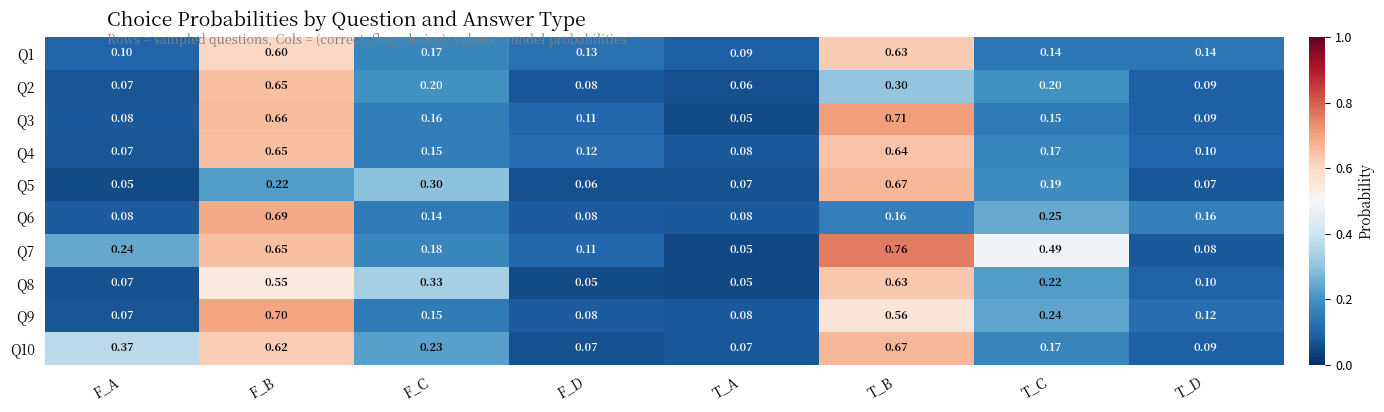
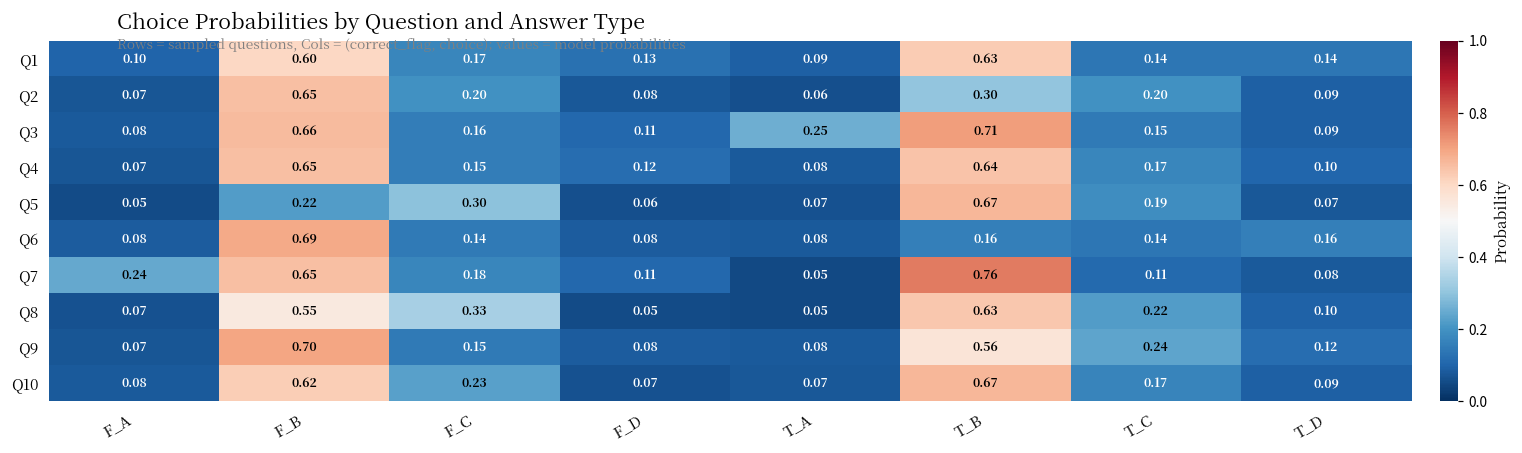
Q3, T_A: 0.05 -> 0.25
Q6, T_C: 0.25 -> 0.14
Q7, T_C: 0.49 -> 0.11
Q10, F_A: 0.37 -> 0.08
